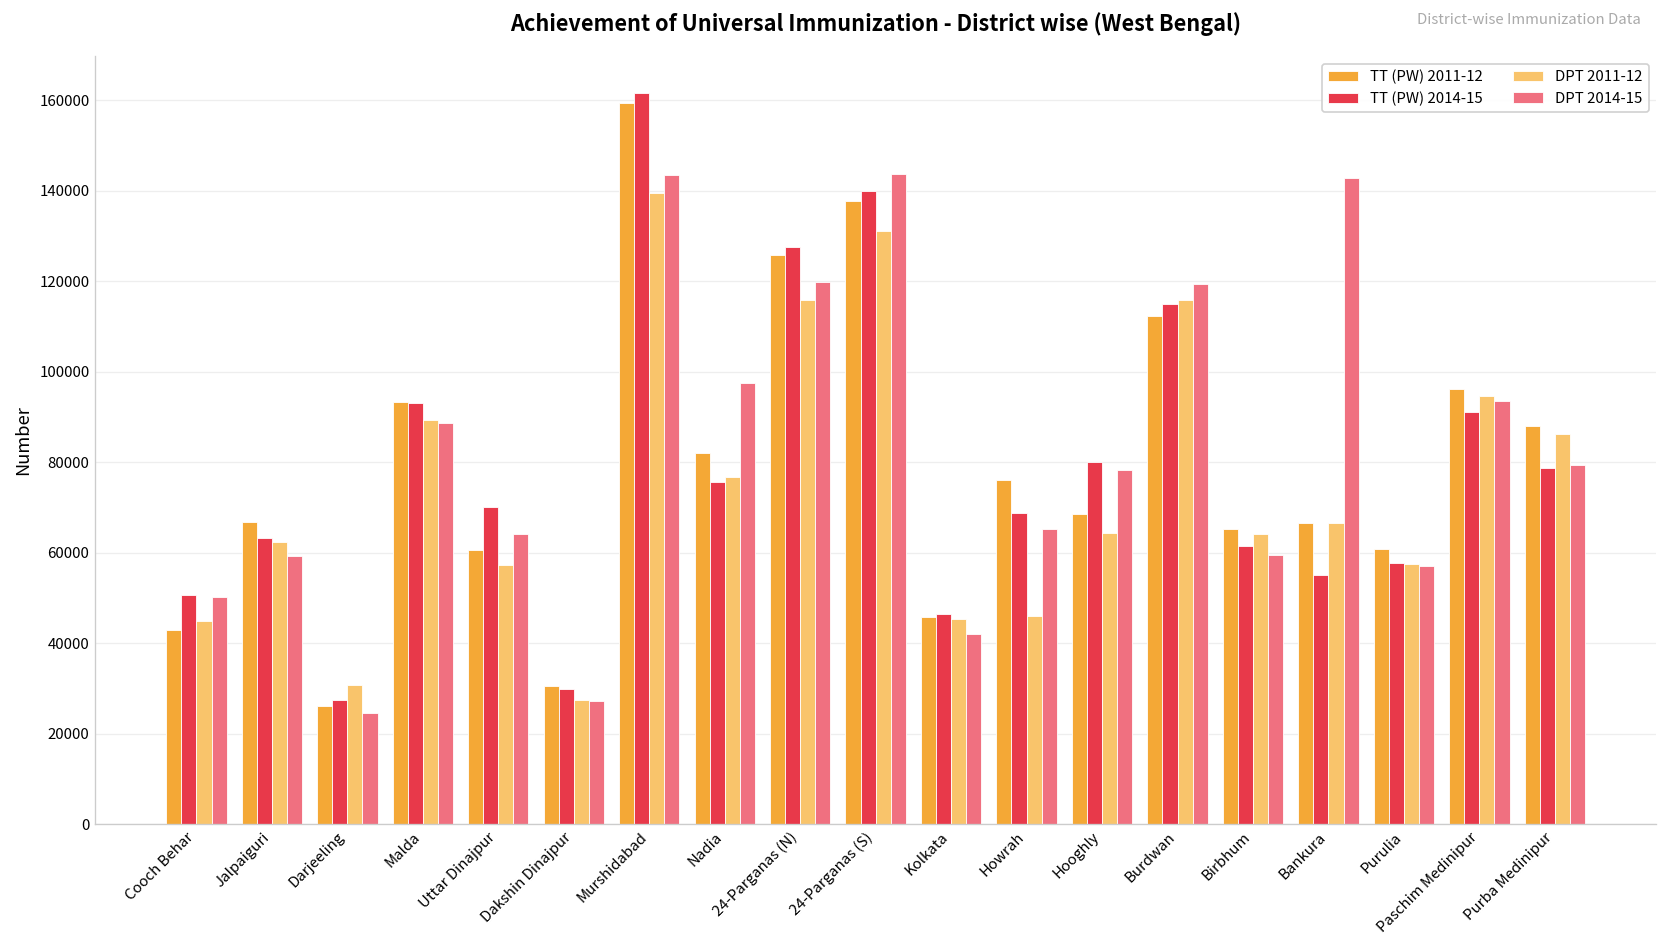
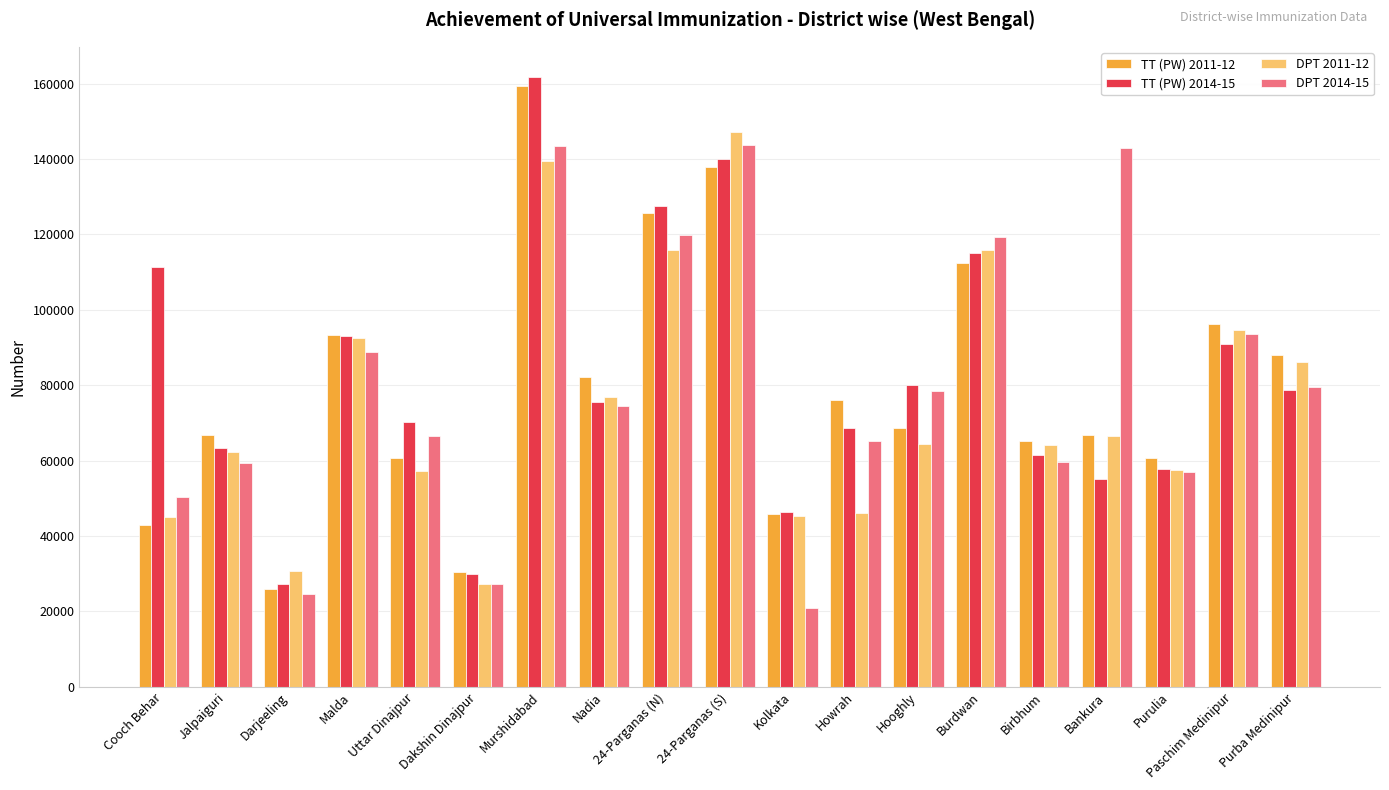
TT (PW) 2014-15, Cooch Behar: 51000 -> 111000
DPT 2011-12, Malda: 89000 -> 93000
DPT 2014-15, Uttar Dinajpur: 64000 -> 66000
DPT 2014-15, Nadia: 98000 -> 75000
DPT 2011-12, 24-Parganas (S): 131000 -> 147000
DPT 2014-15, Kolkata: 42000 -> 21000
